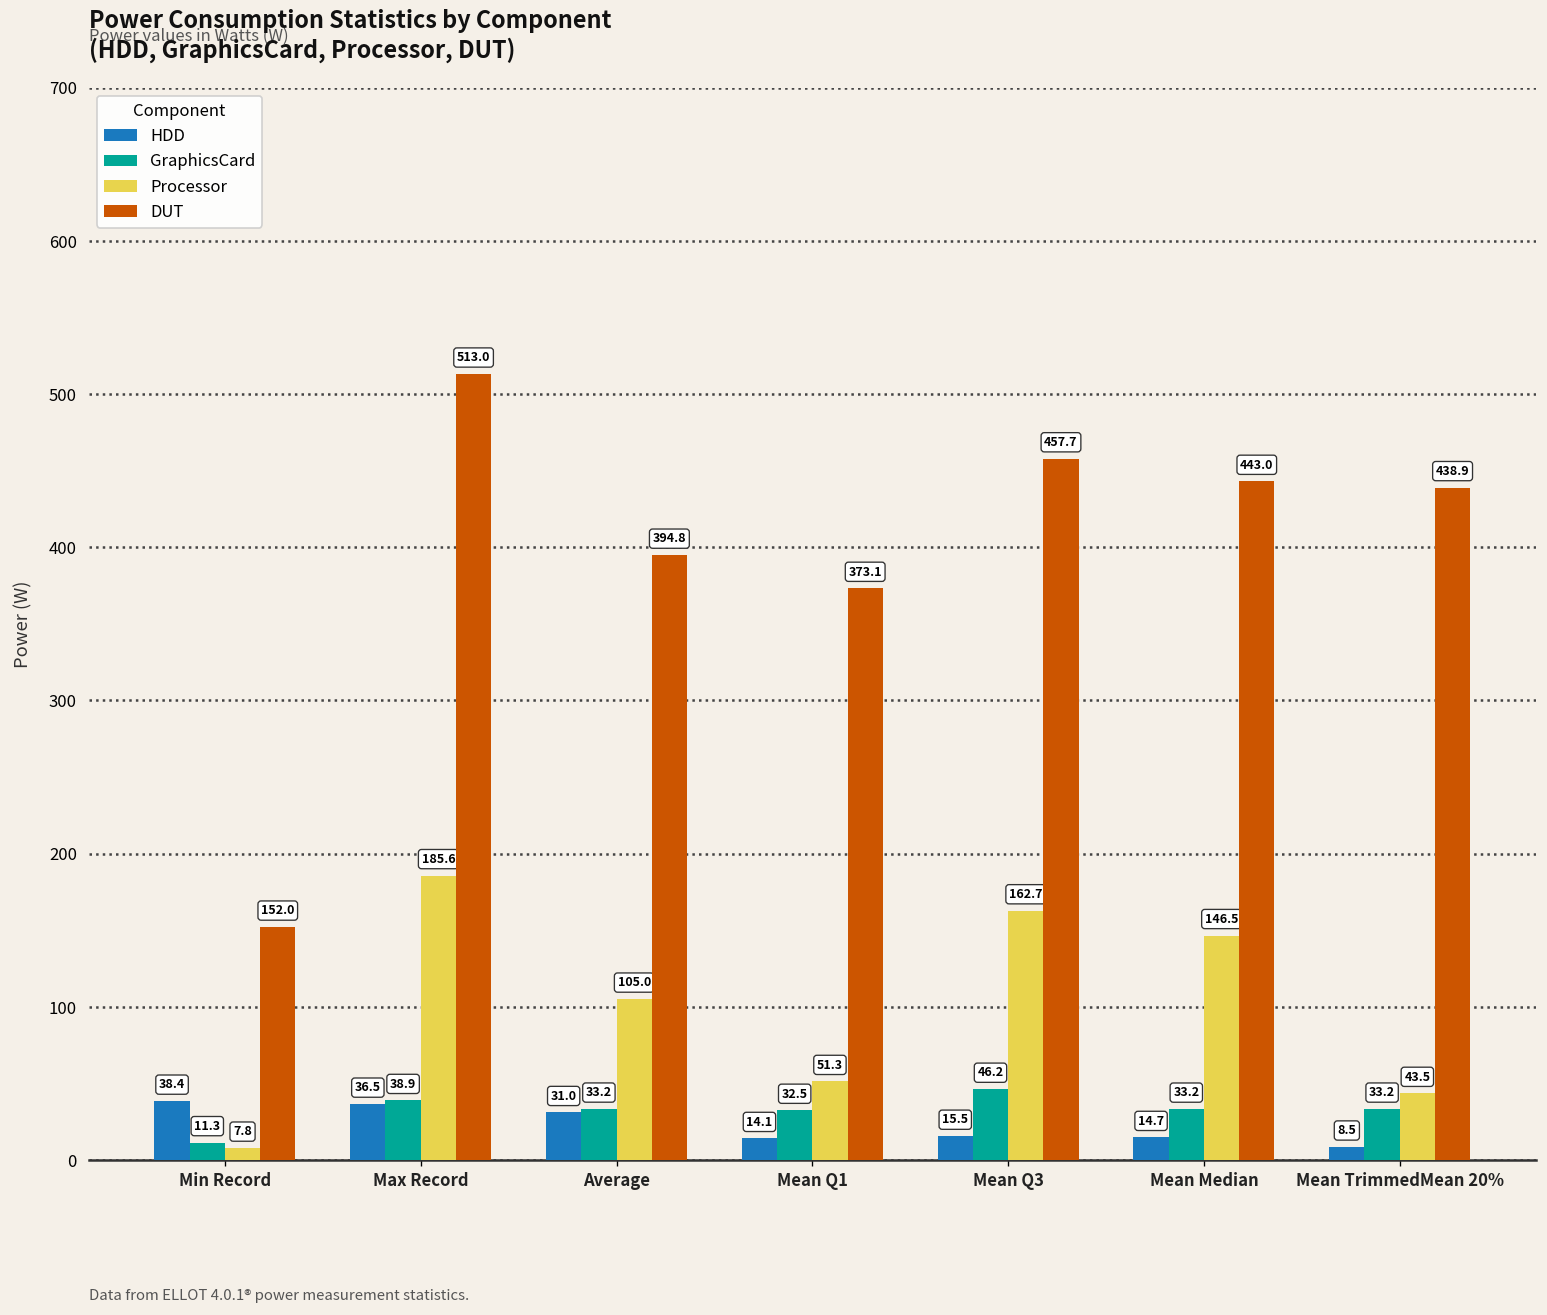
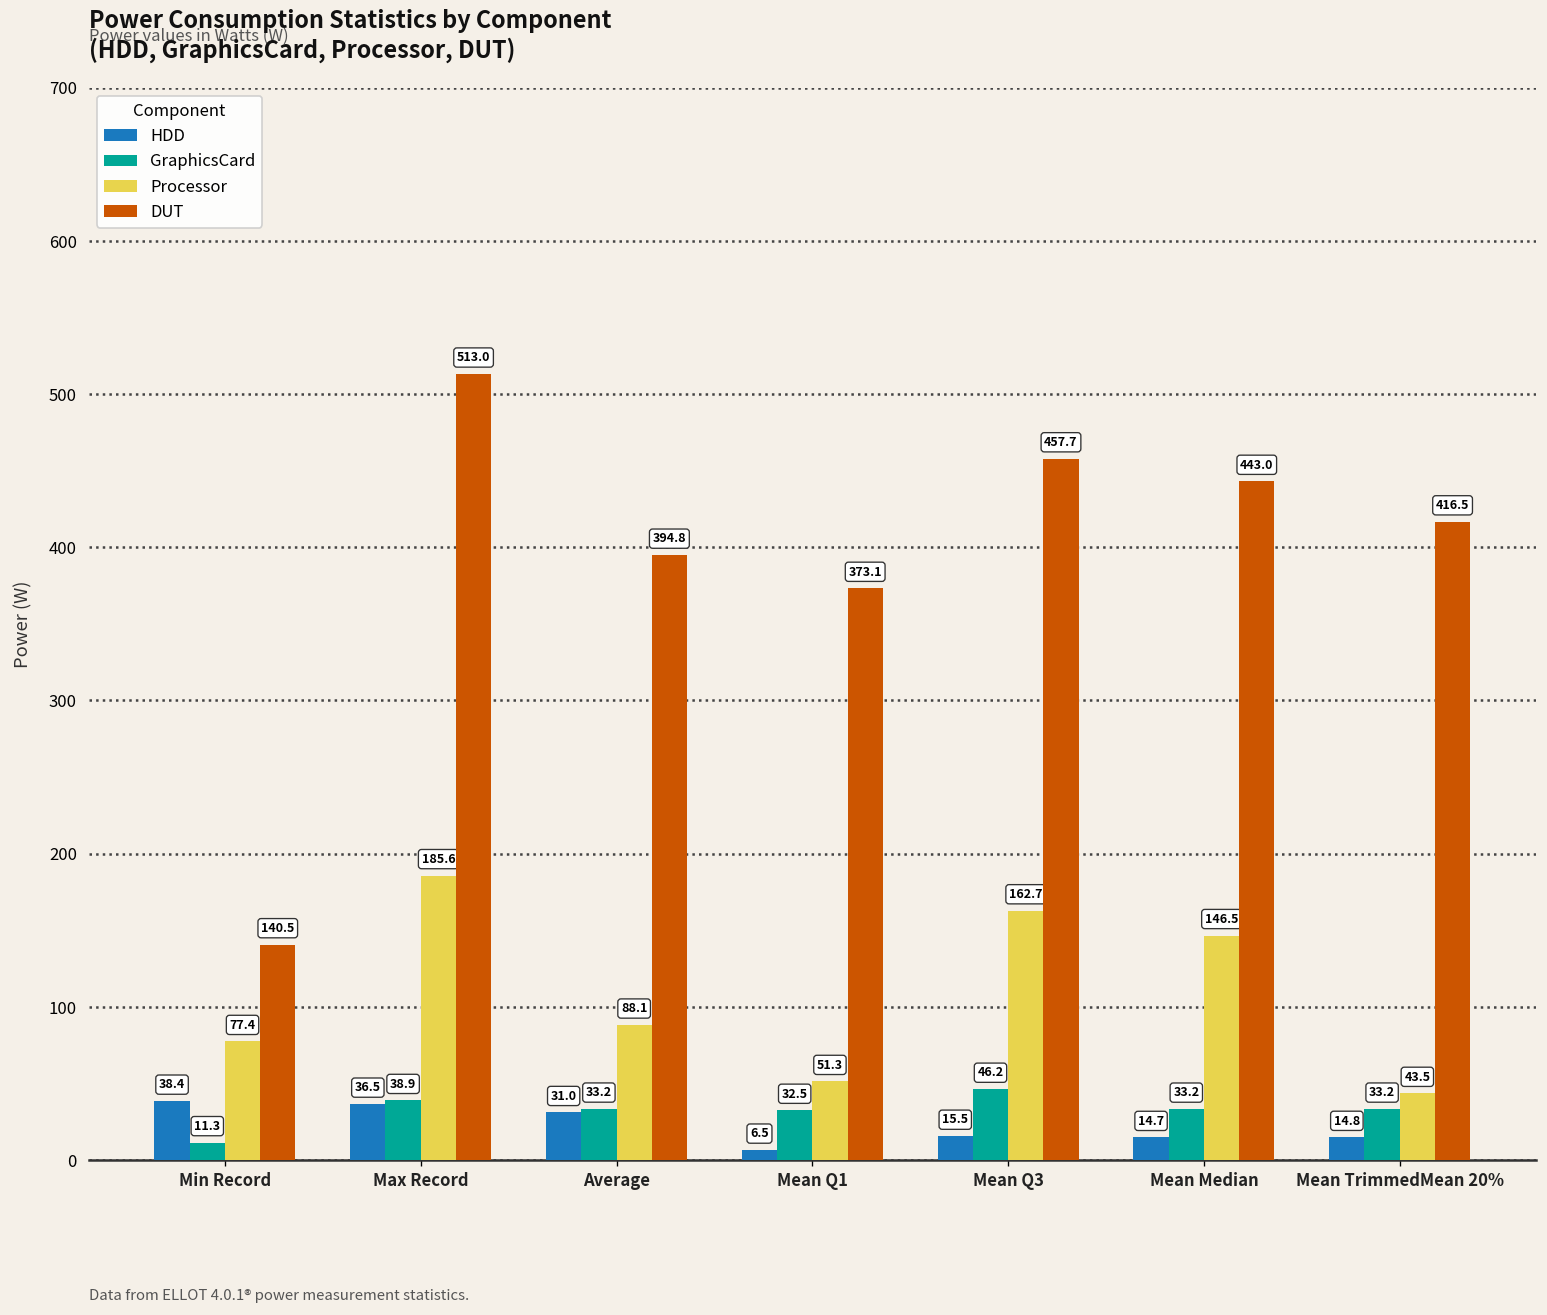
Processor, Min Record: 7.8 -> 77.4
DUT, Min Record: 152.0 -> 140.5
Processor, Average: 105.0 -> 88.1
HDD, Mean Q1: 14.1 -> 6.5
HDD, Mean TrimmedMean 20%: 8.5 -> 14.8
DUT, Mean TrimmedMean 20%: 438.9 -> 416.5
